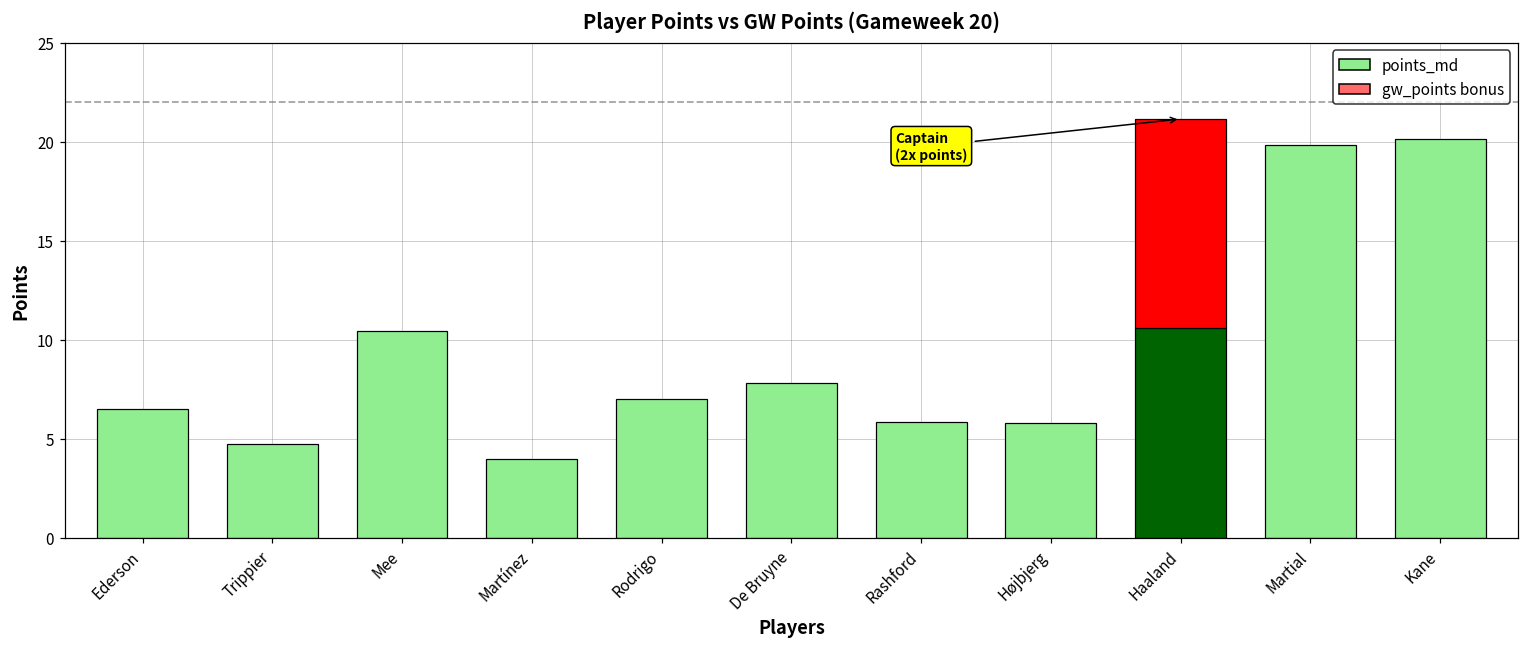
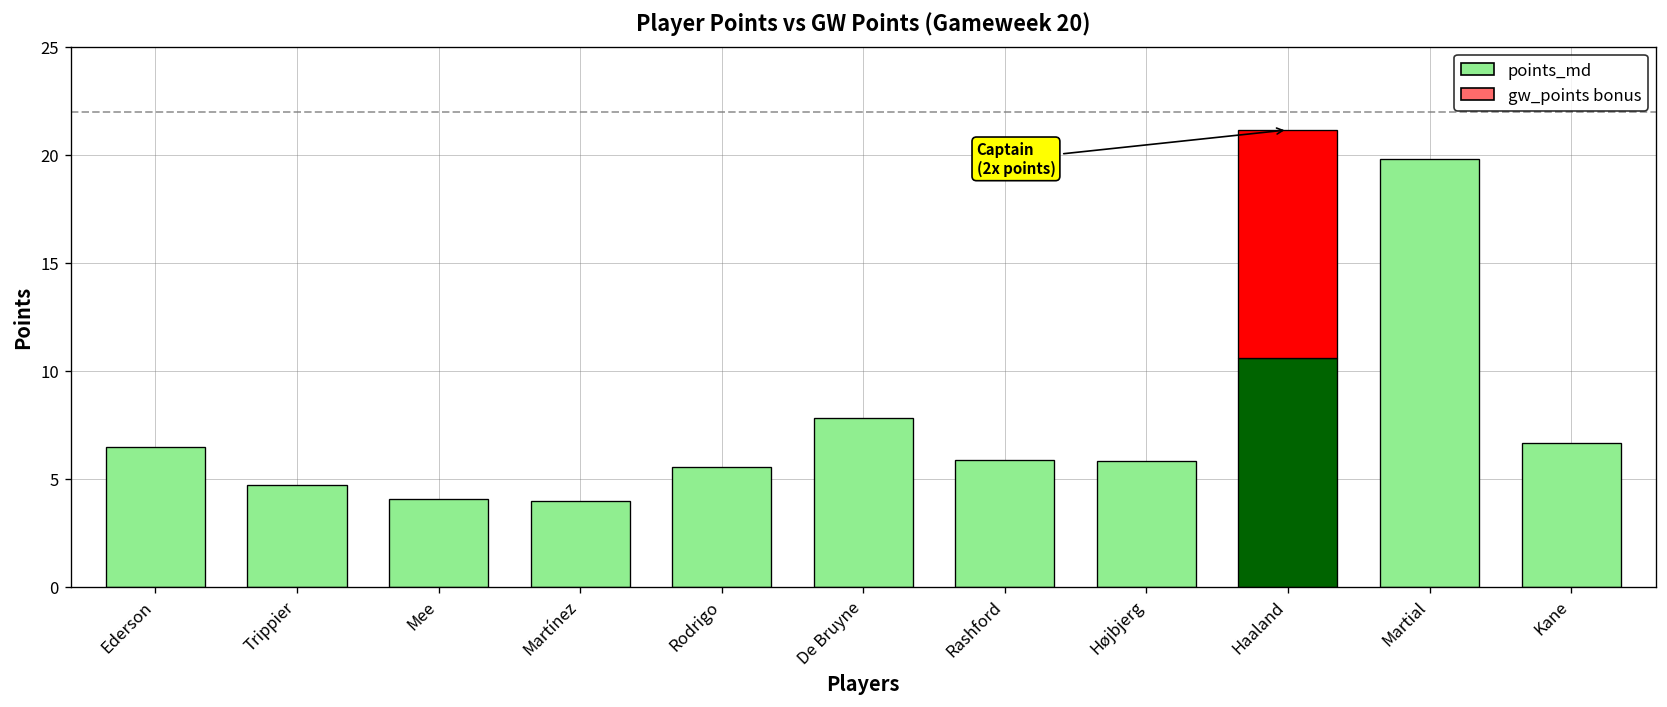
Mee: 10.4 -> 4.1
Rodrigo: 7.0 -> 5.6
Kane: 20.1 -> 6.7
